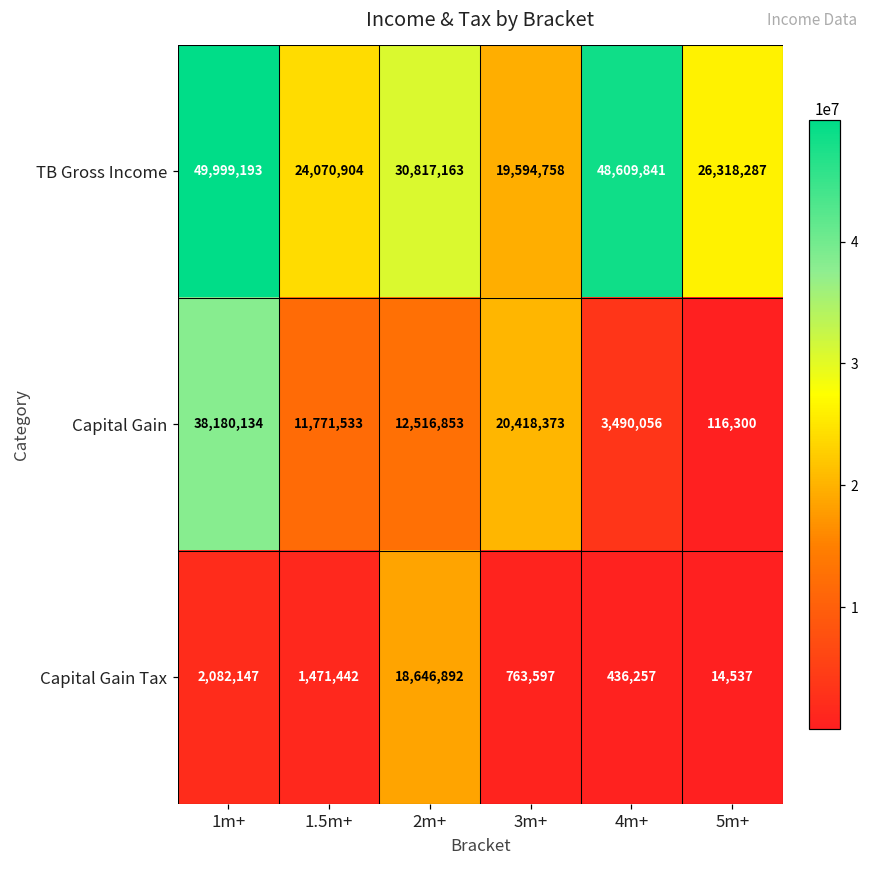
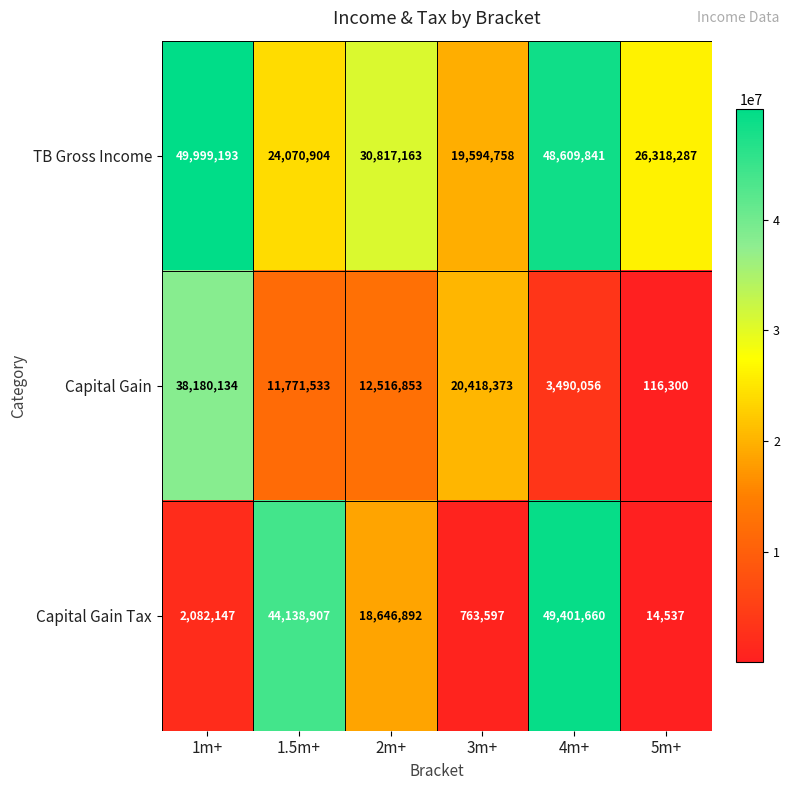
Capital Gain Tax, 1.5m+: 1,471,442 -> 44,138,907
Capital Gain Tax, 4m+: 436,257 -> 49,401,660
